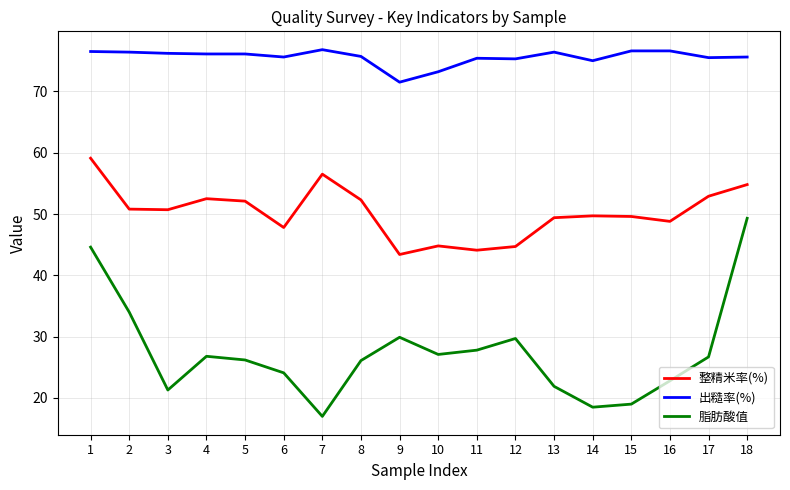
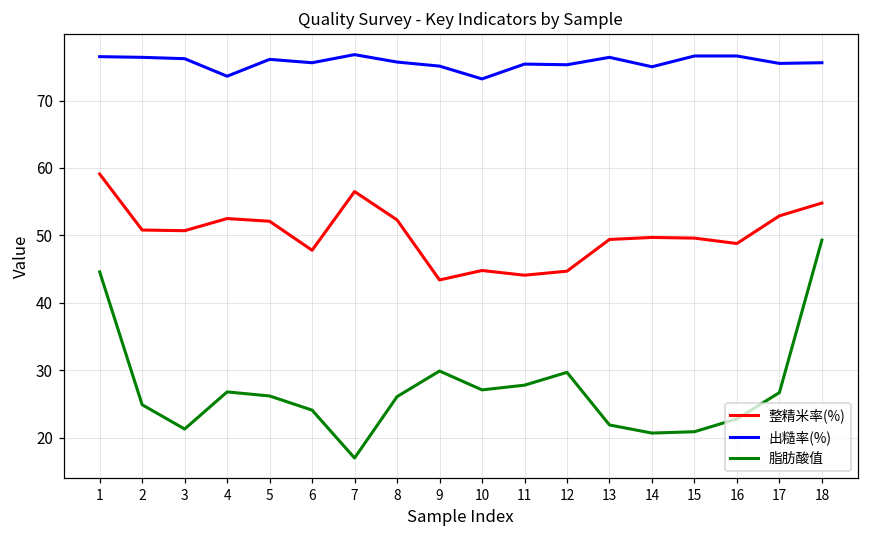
脂肪酸值, 2: 34 -> 25
出糙率(%), 4: 76 -> 74
出糙率(%), 9: 72 -> 75
脂肪酸值, 14: 19 -> 21
脂肪酸值, 15: 19 -> 21
